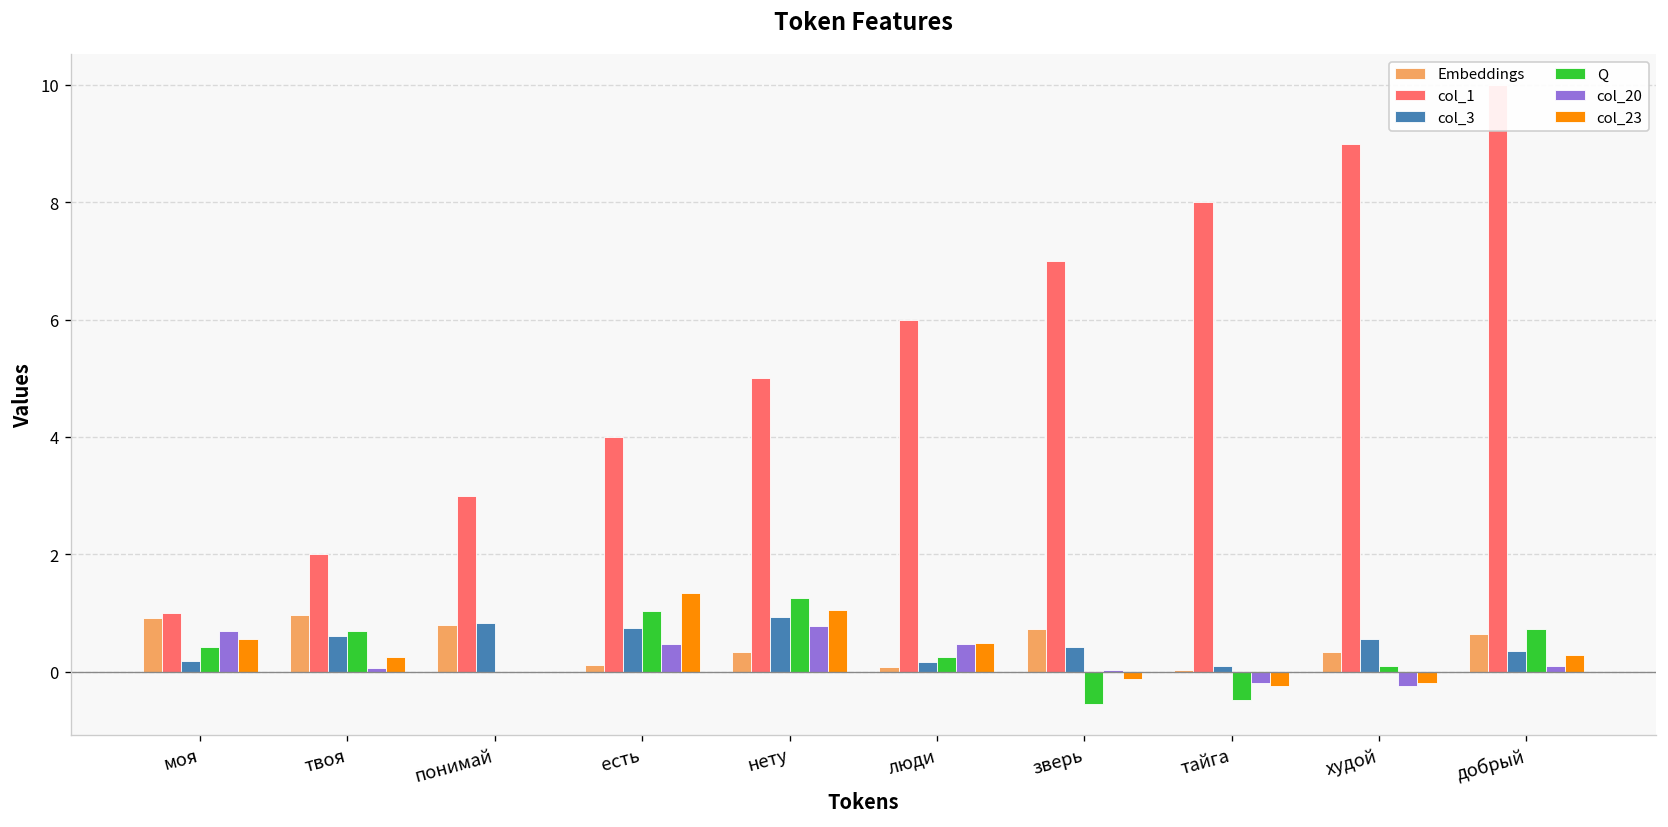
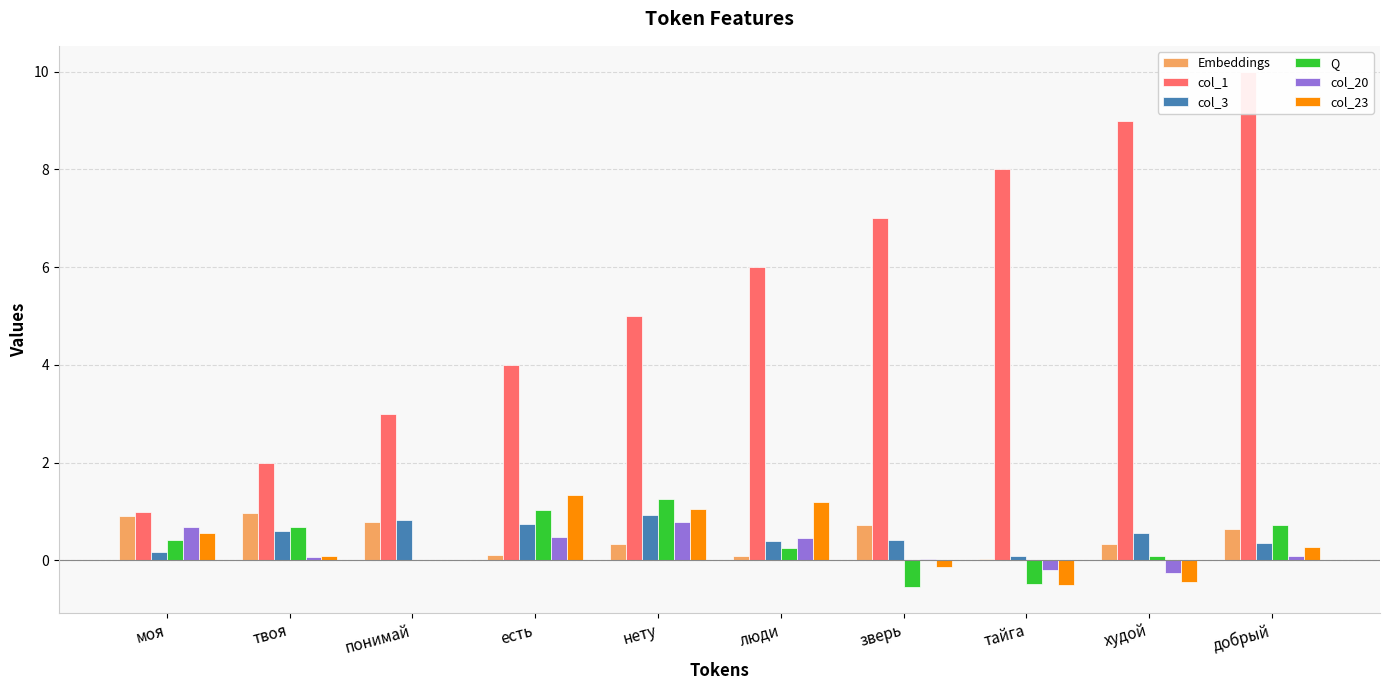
col_23, твоя: 0.2 -> 0.1
col_3, люди: 0.2 -> 0.4
col_23, люди: 0.5 -> 1.2
col_23, тайга: -0.2 -> -0.5
col_23, худой: -0.2 -> -0.4
